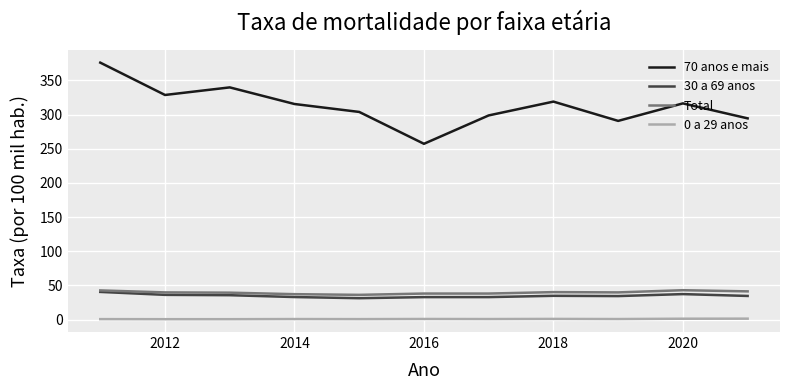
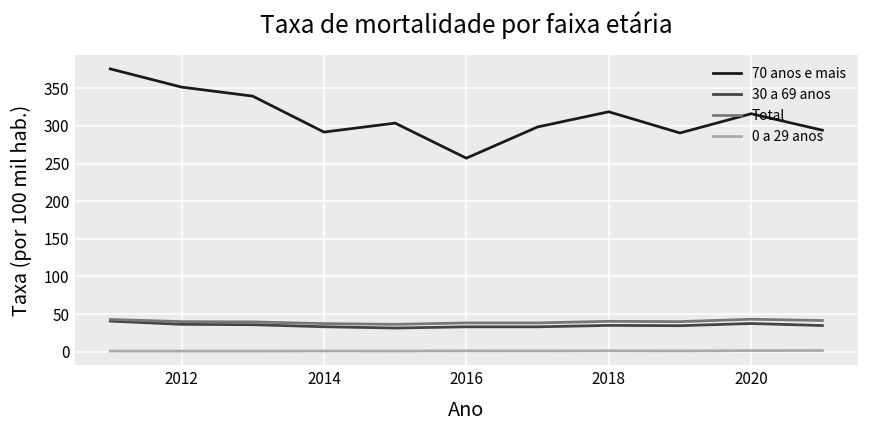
70 anos e mais, 2012: 330 -> 350
70 anos e mais, 2014: 320 -> 290
